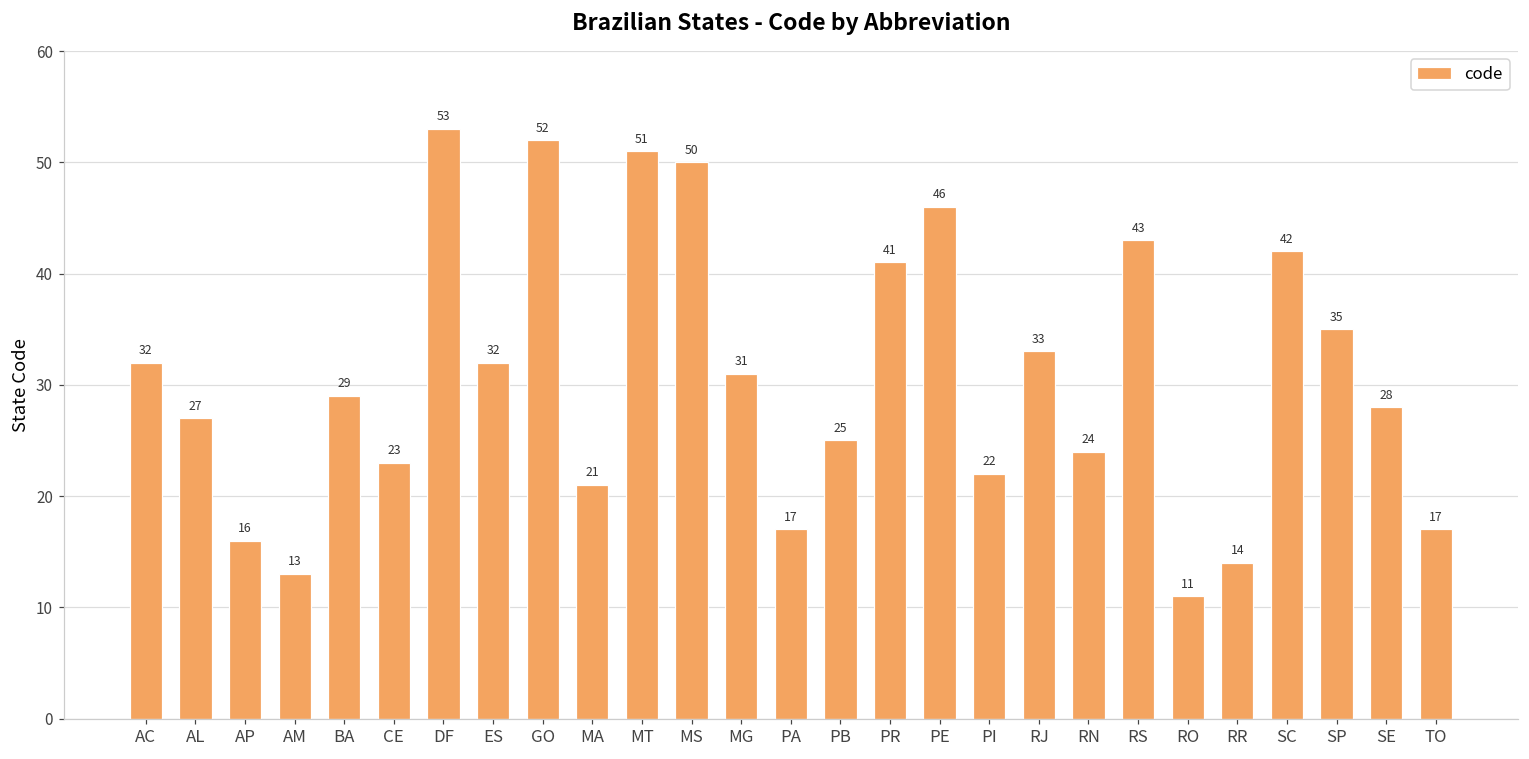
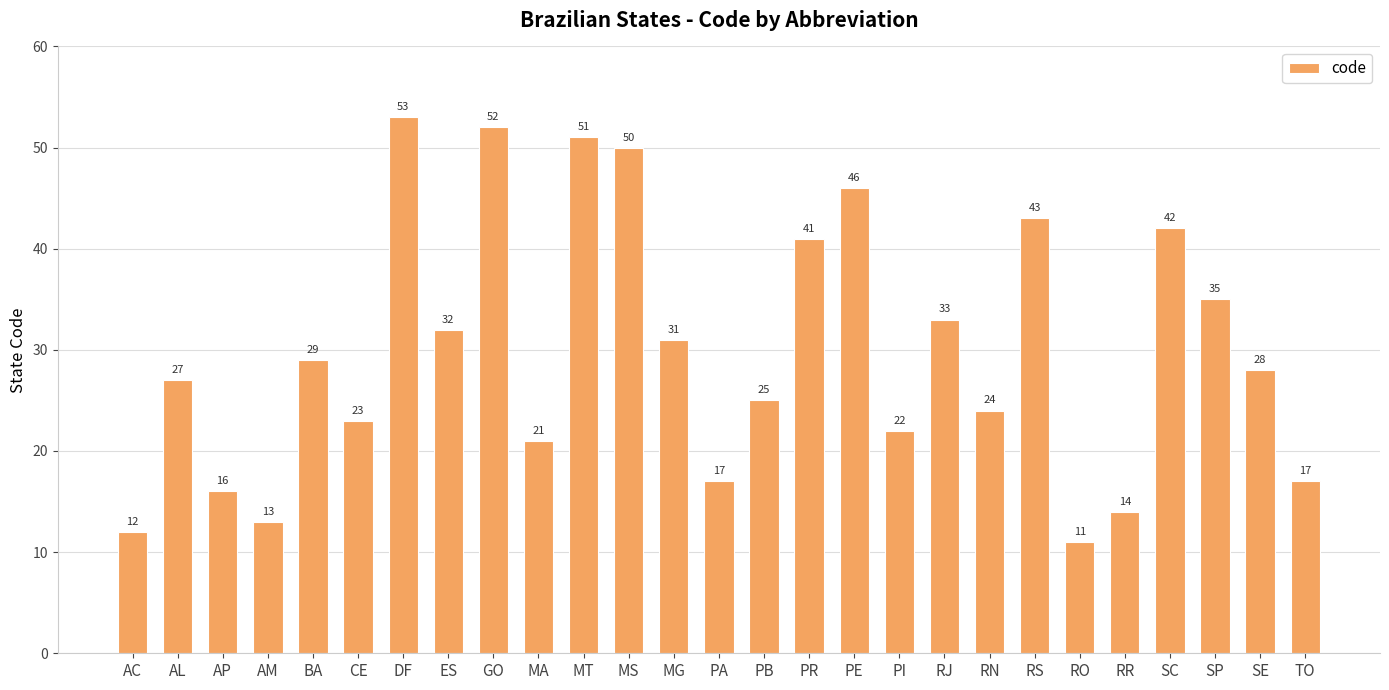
AC: 32 -> 12
